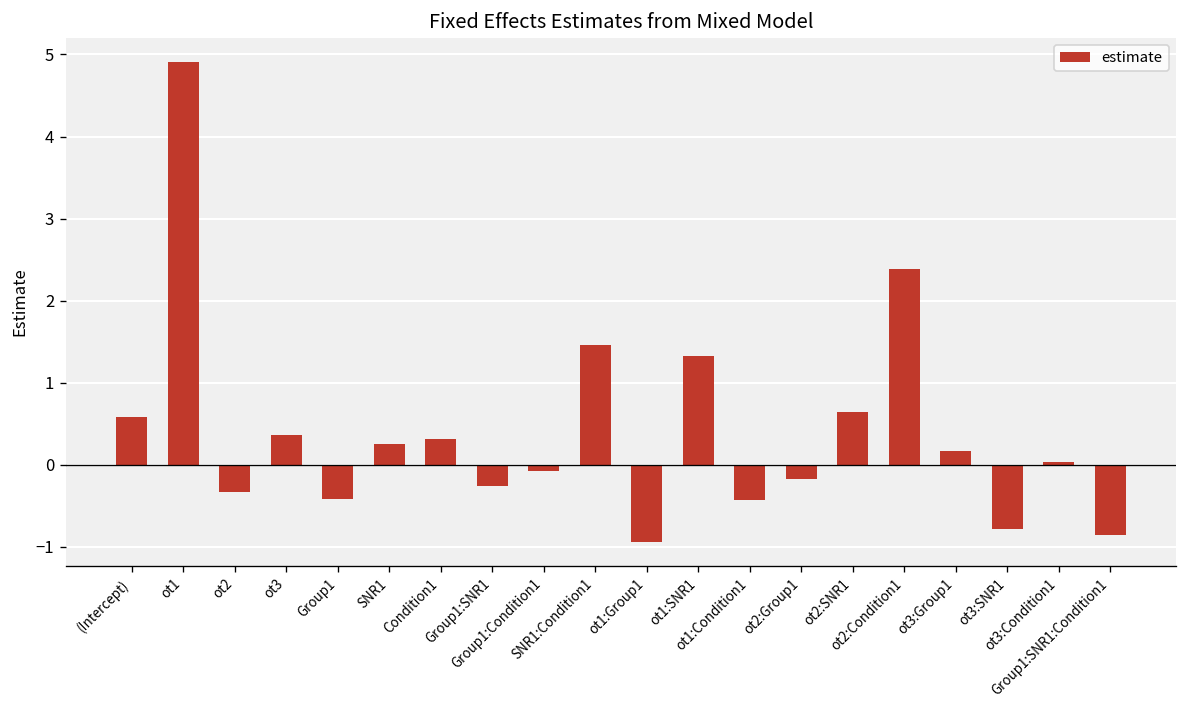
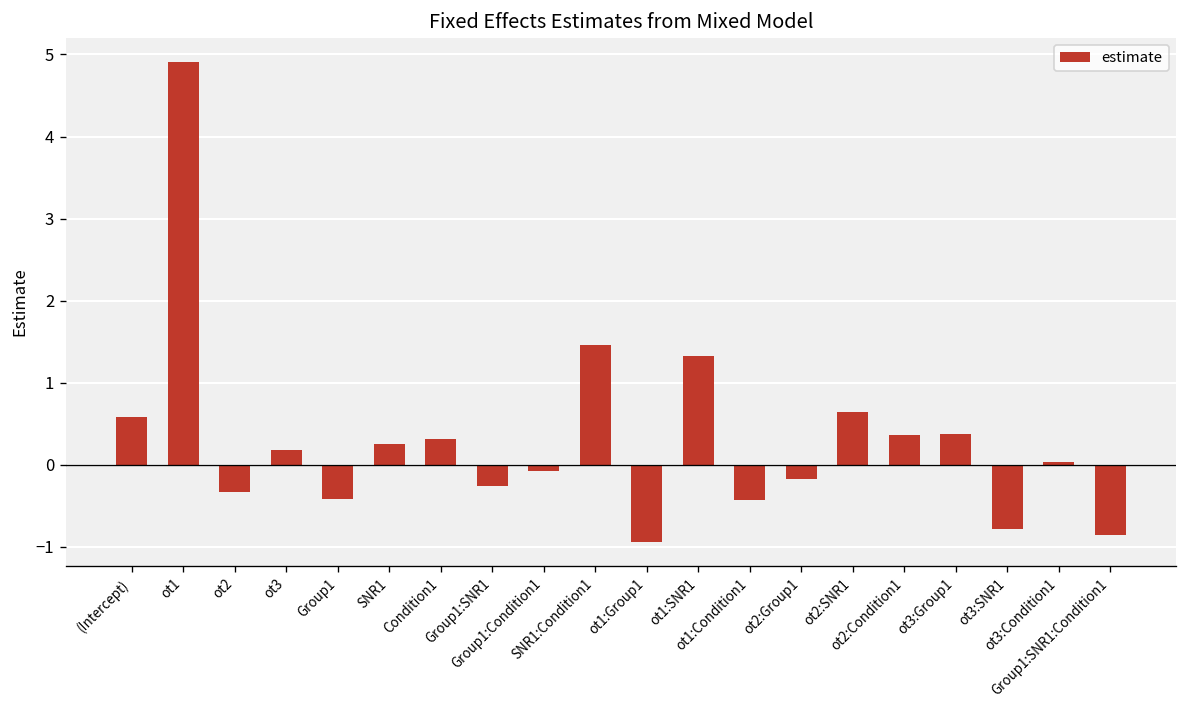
ot3: 0.4 -> 0.2
ot2:Condition1: 2.4 -> 0.4
ot3:Group1: 0.2 -> 0.4
